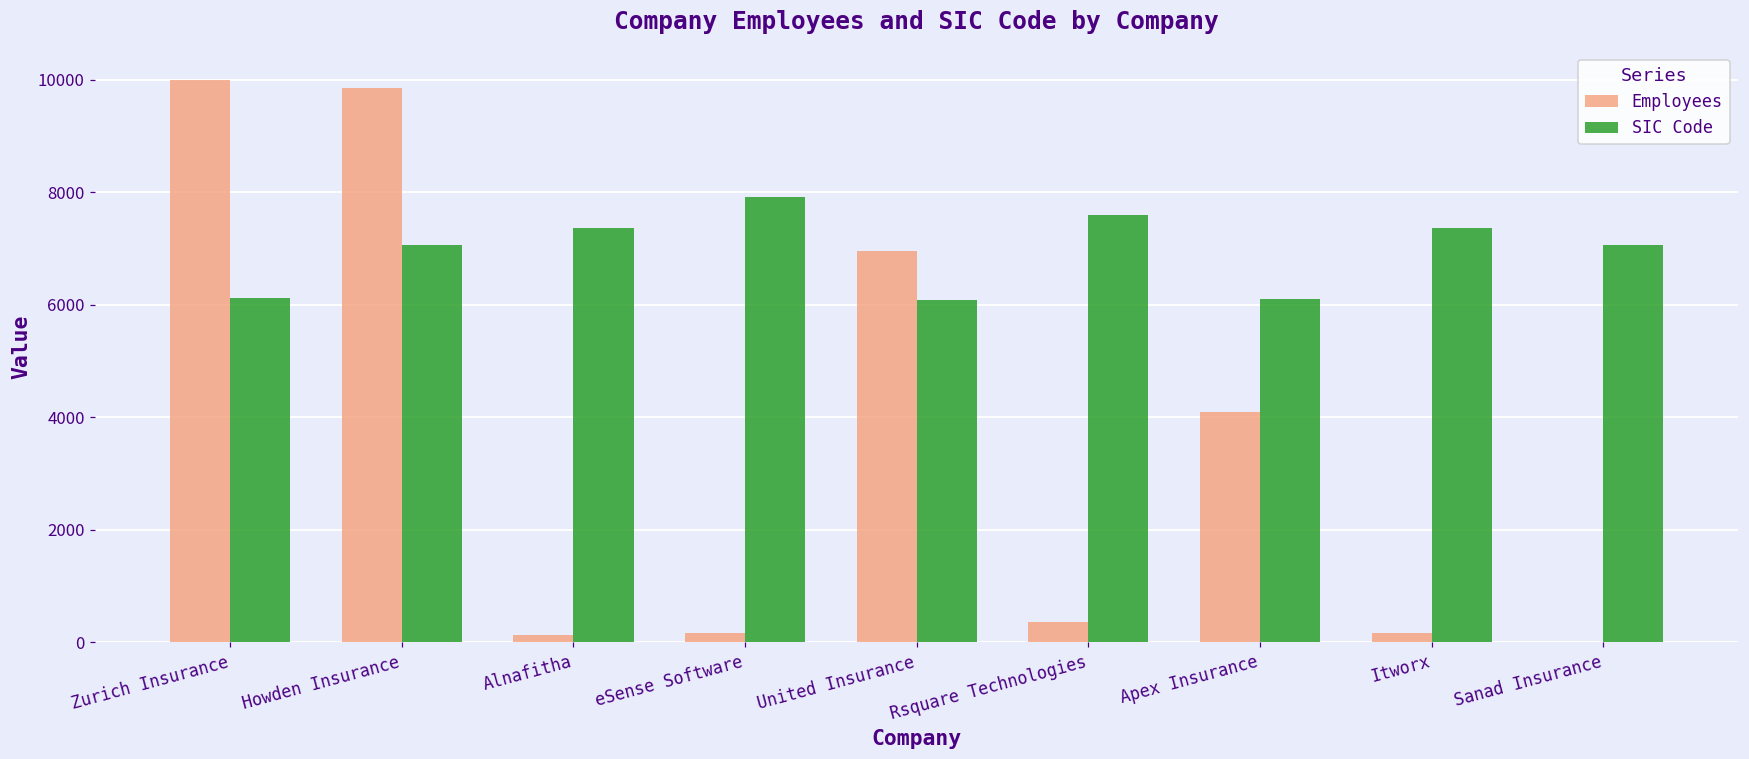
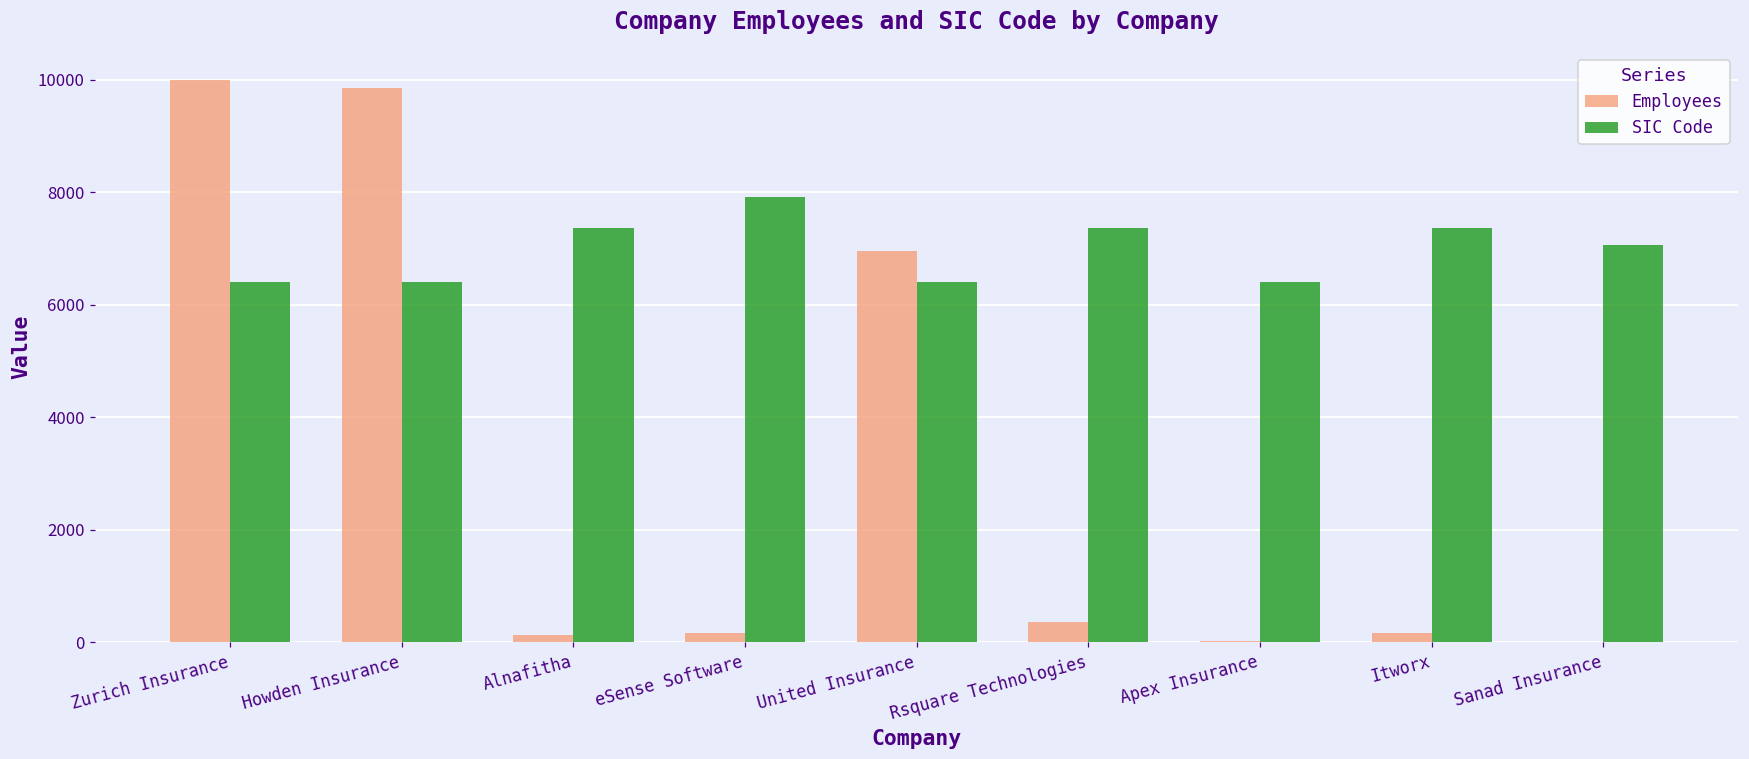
SIC Code, Zurich Insurance: 6100 -> 6400
SIC Code, Howden Insurance: 7100 -> 6400
SIC Code, United Insurance: 6100 -> 6400
SIC Code, Rsquare Technologies: 7600 -> 7400
Employees, Apex Insurance: 4100 -> 0
SIC Code, Apex Insurance: 6100 -> 6400
